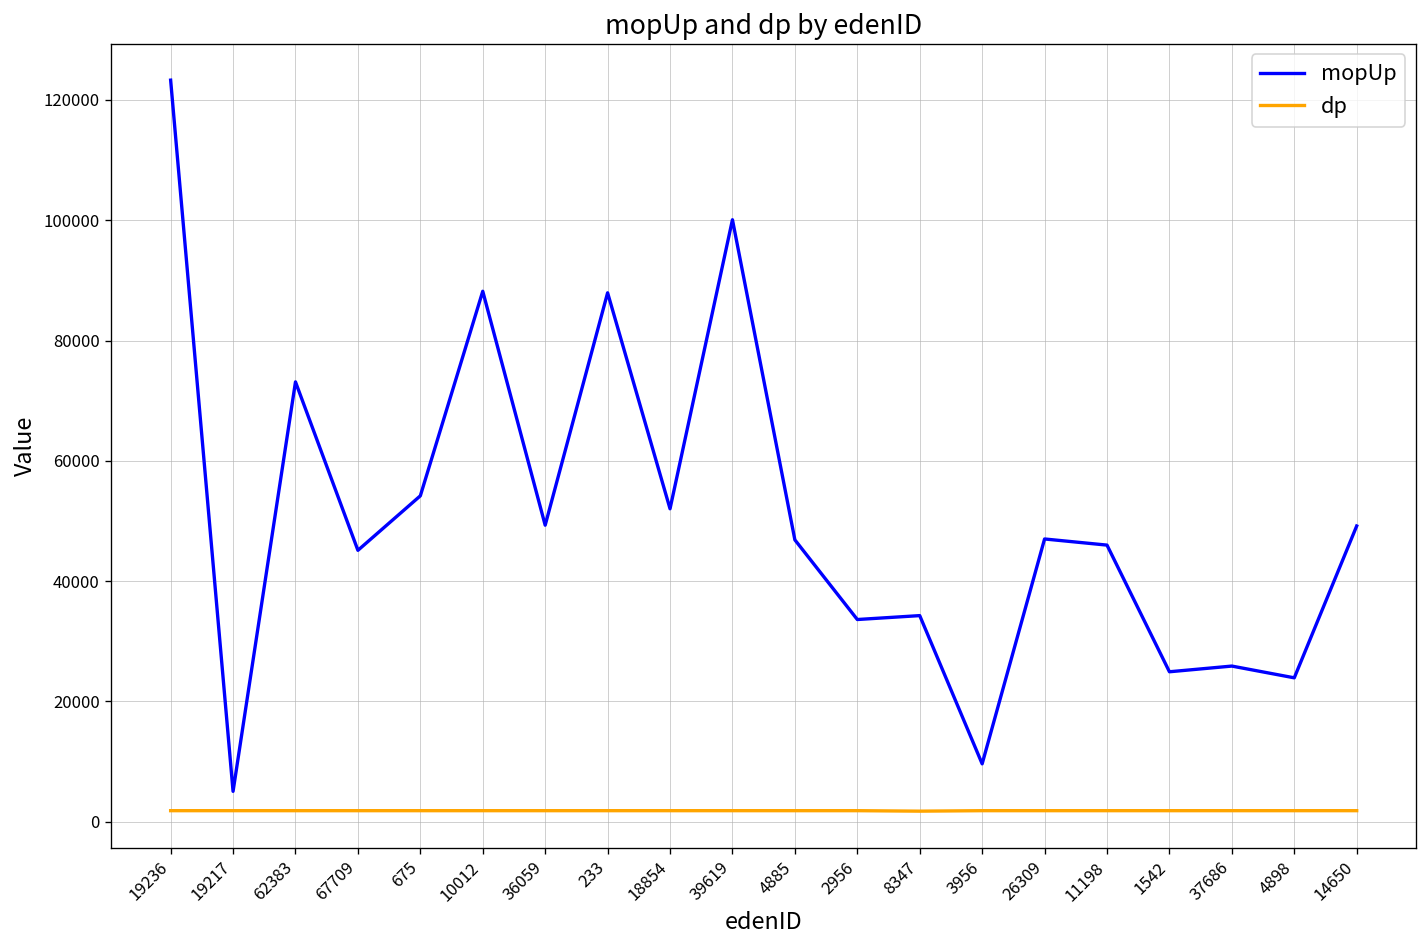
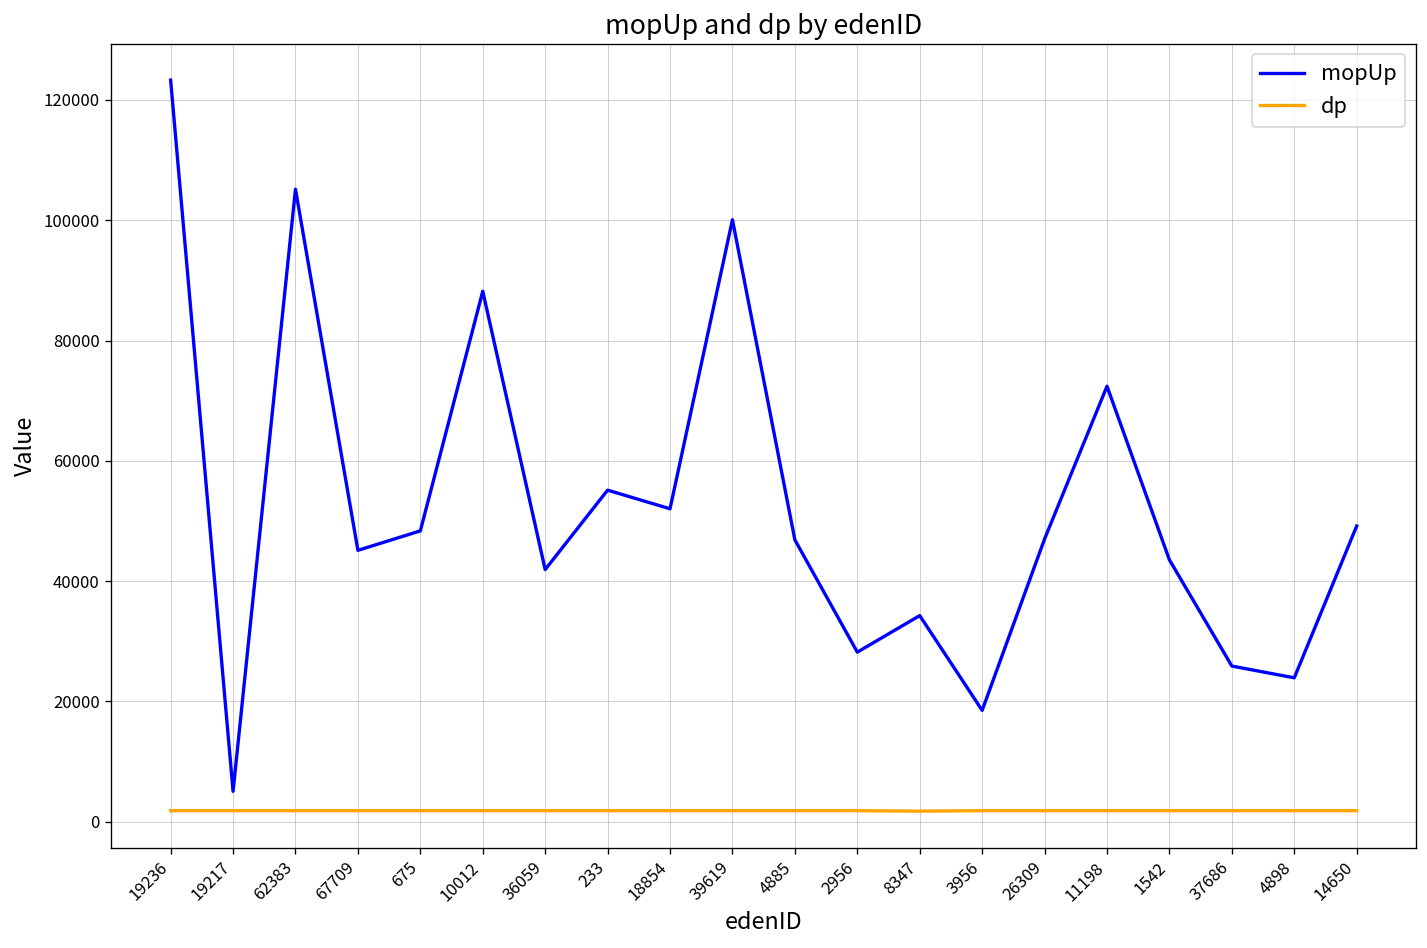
mopUp, 62383: 73000 -> 105000
mopUp, 675: 54000 -> 48000
mopUp, 36059: 49000 -> 42000
mopUp, 233: 88000 -> 55000
mopUp, 2956: 34000 -> 28000
mopUp, 3956: 10000 -> 19000
mopUp, 11198: 46000 -> 72000
mopUp, 1542: 25000 -> 44000
